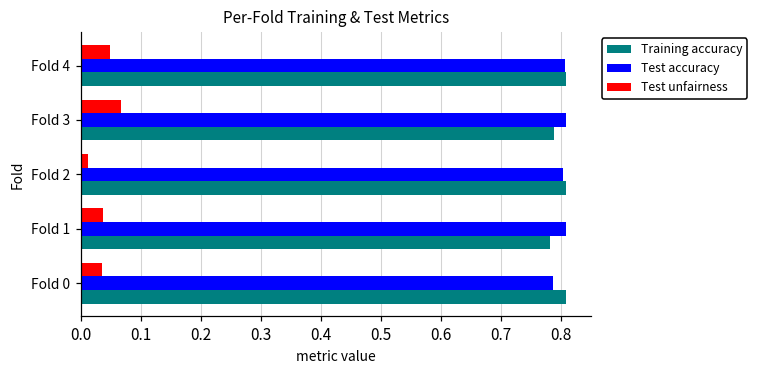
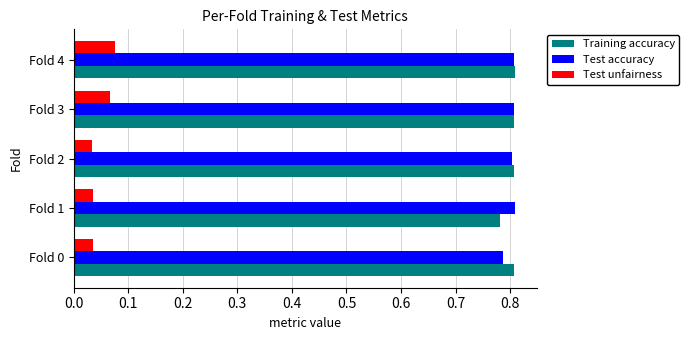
Test unfairness, Fold 4: 0.05 -> 0.08
Training accuracy, Fold 3: 0.79 -> 0.81
Test unfairness, Fold 2: 0.01 -> 0.03
